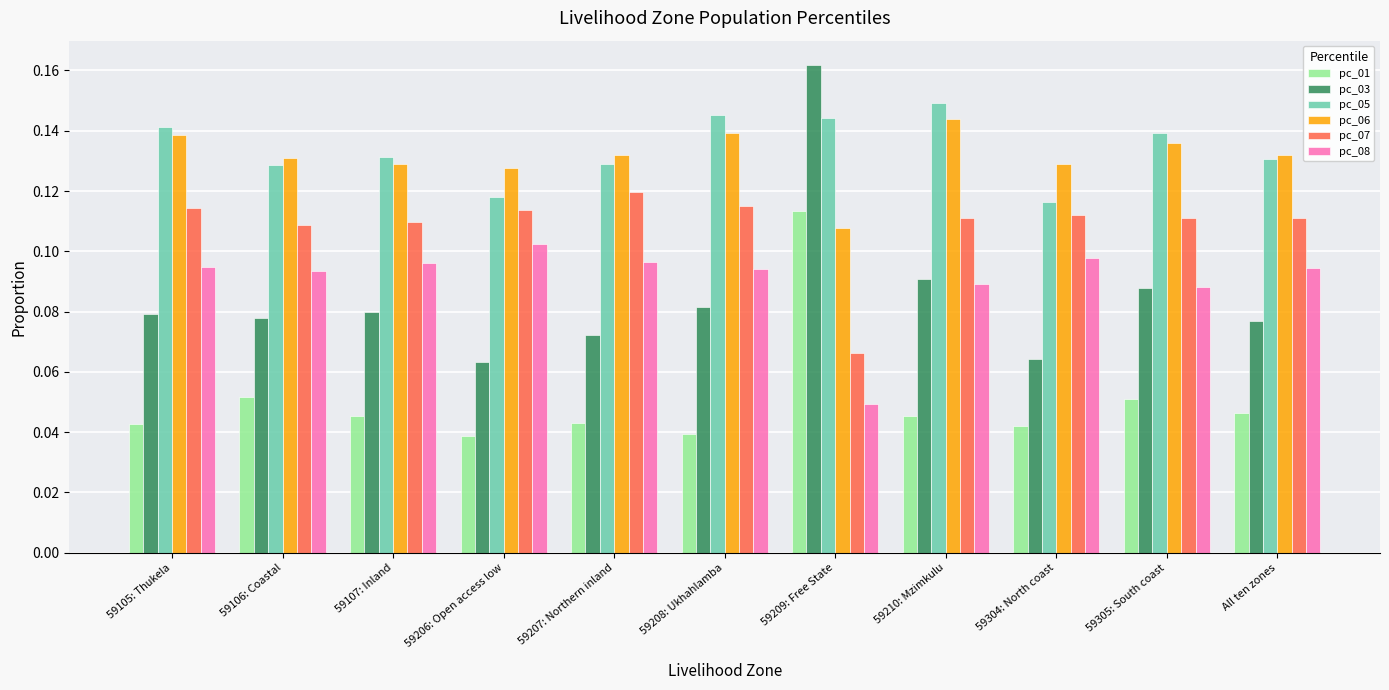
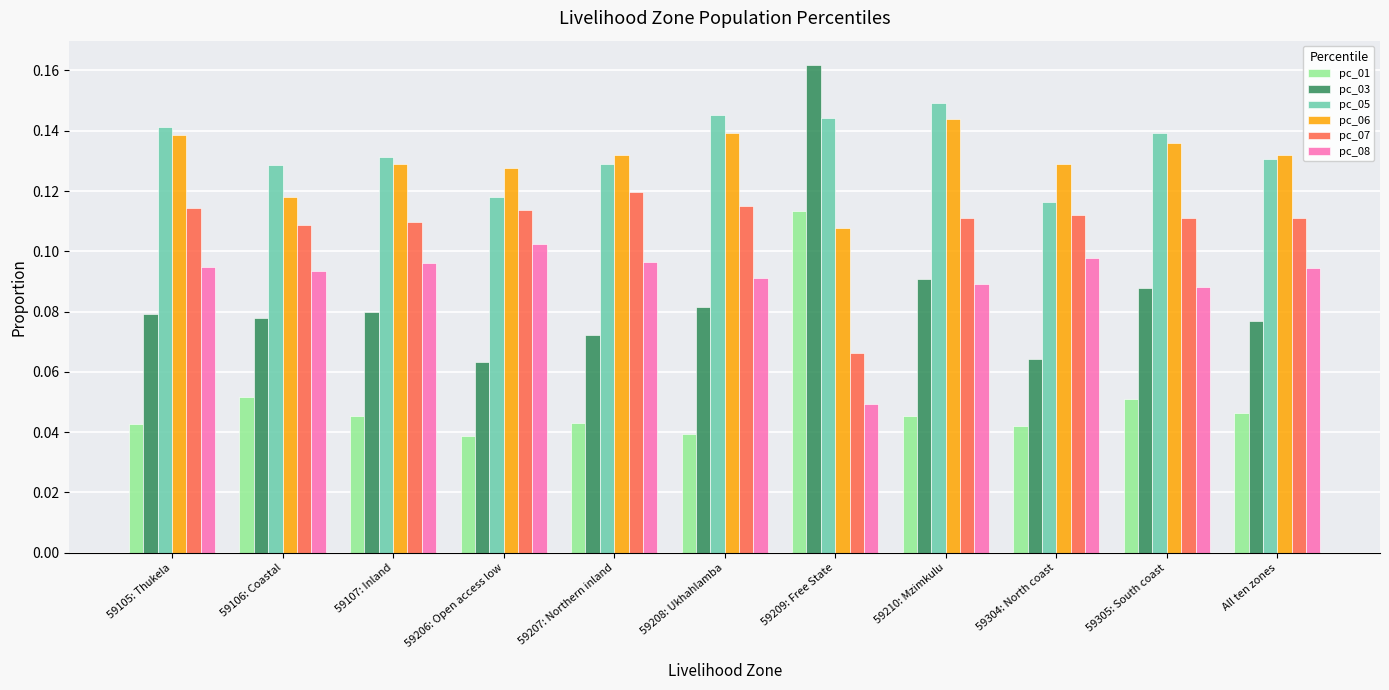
pc_06, 59106: Coastal: 0.131 -> 0.118
pc_08, 59208: Ukhahlamba: 0.094 -> 0.091
